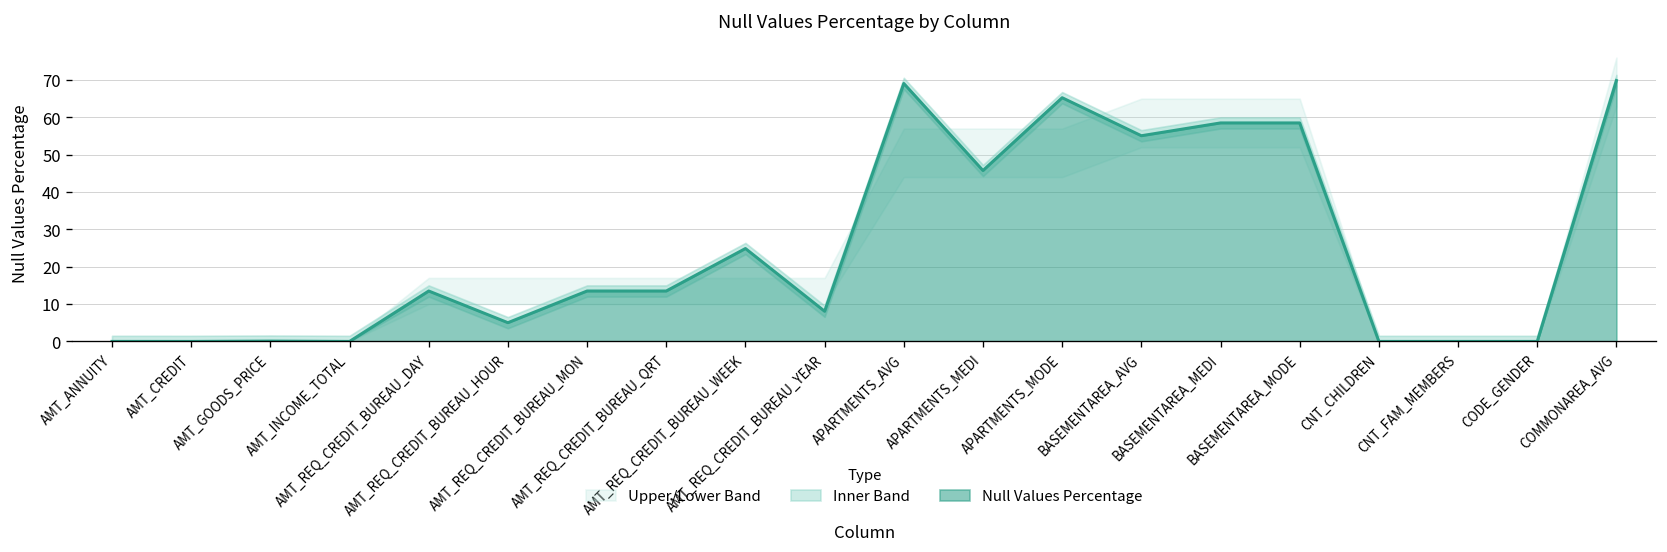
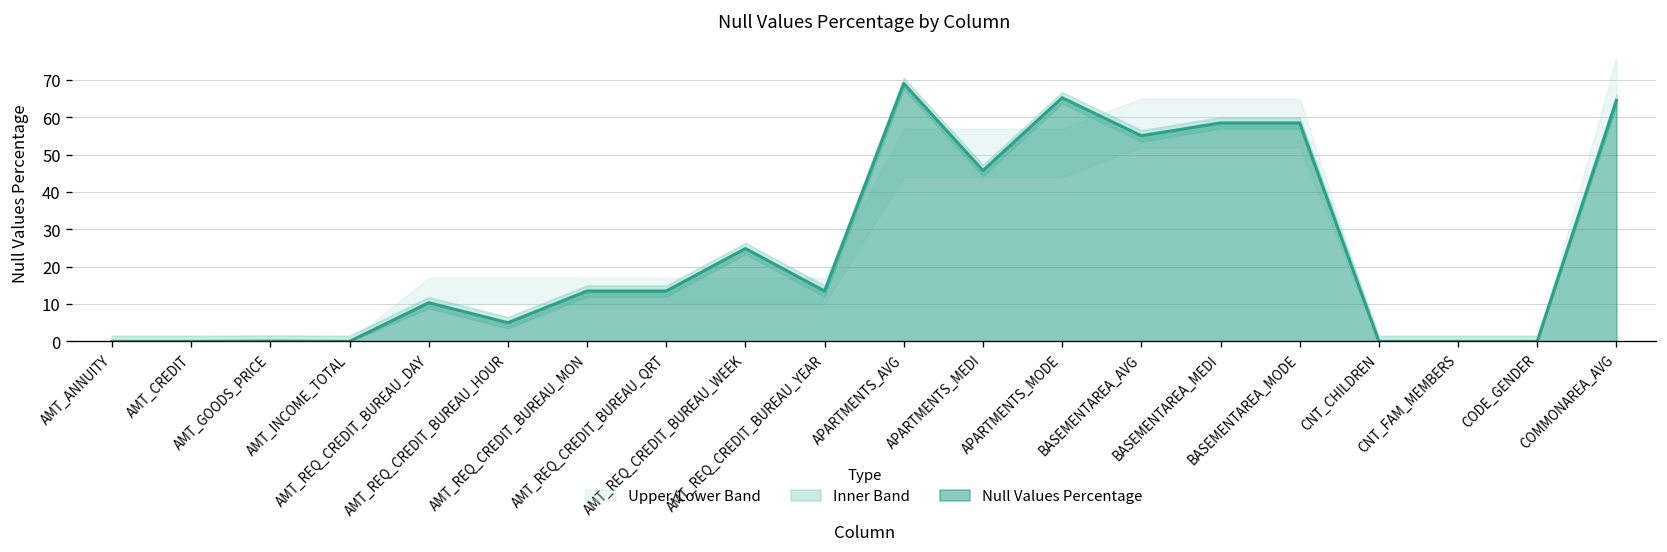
Null Values Percentage, AMT_REQ_CREDIT_BUREAU_DAY: 14 -> 10
Null Values Percentage, AMT_REQ_CREDIT_BUREAU_YEAR: 8 -> 14
Null Values Percentage, COMMONAREA_AVG: 70 -> 65
